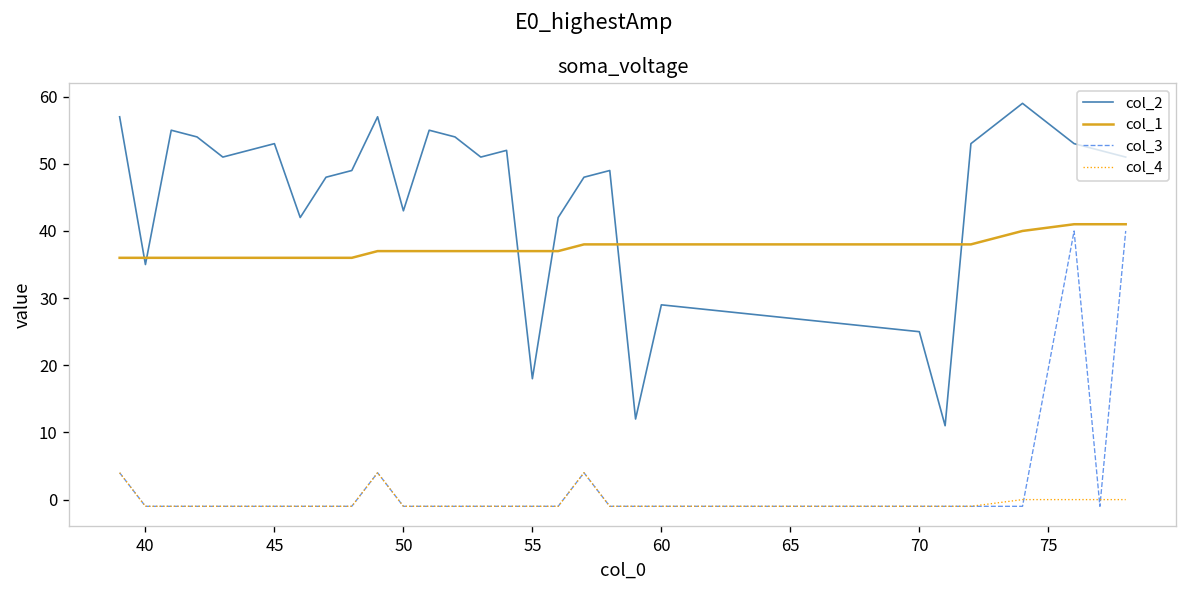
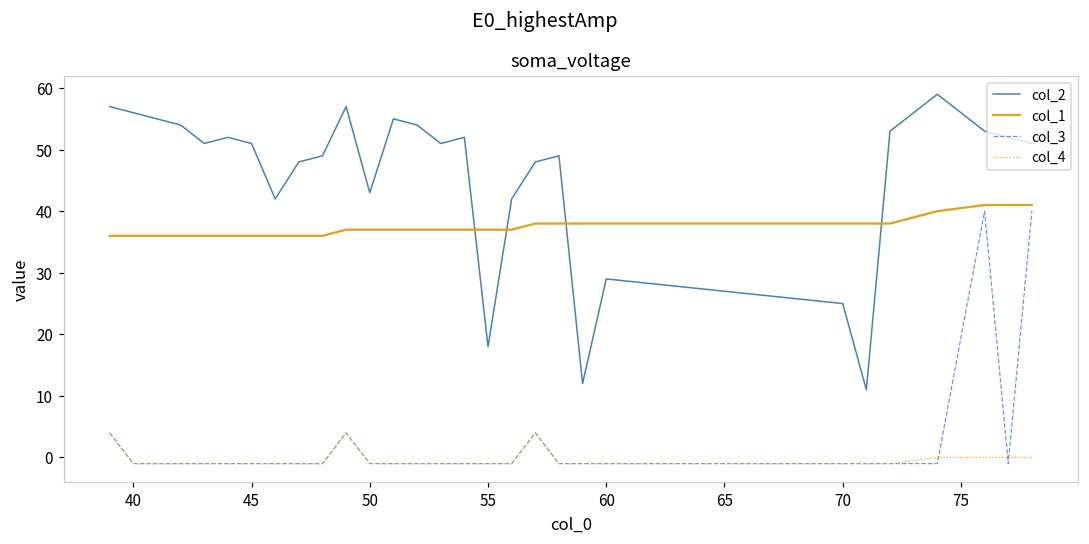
col_2, 40: 35 -> 56
col_2, 45: 53 -> 51
